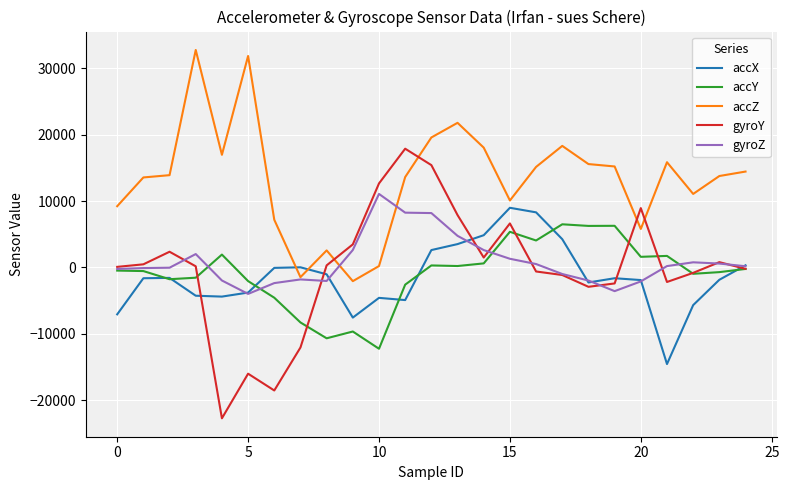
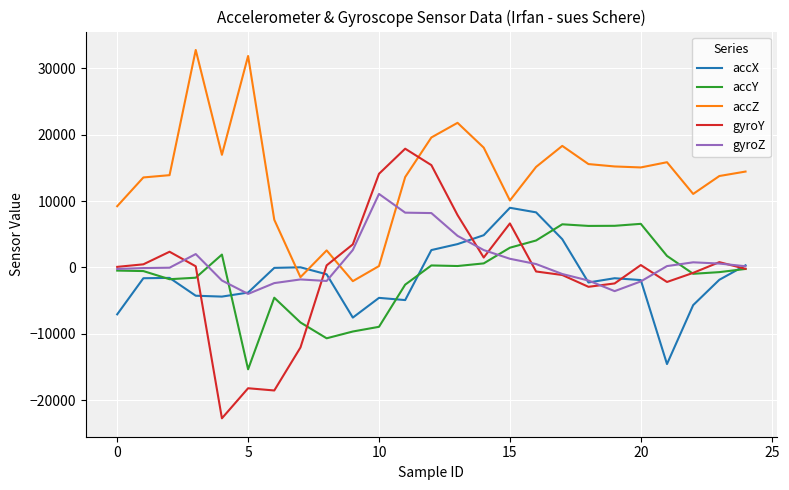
accY, 5: -2000 -> -15000
gyroY, 5: -16000 -> -18000
accY, 10: -12000 -> -9000
gyroY, 10: 13000 -> 14000
accY, 15: 5000 -> 3000
accY, 20: 2000 -> 7000
accZ, 20: 6000 -> 15000
gyroY, 20: 9000 -> 0
